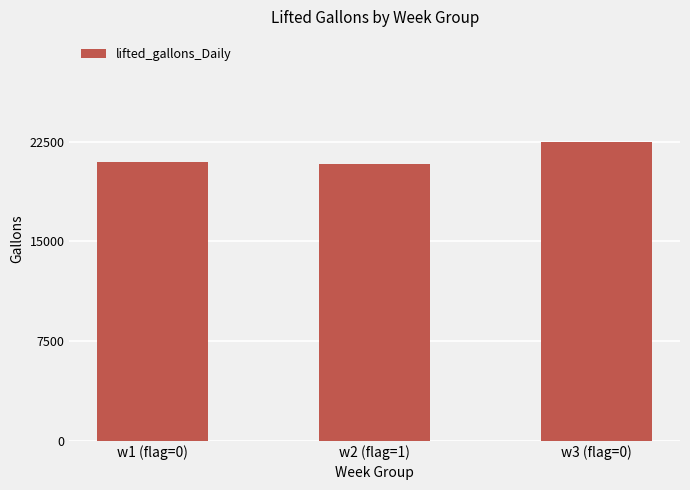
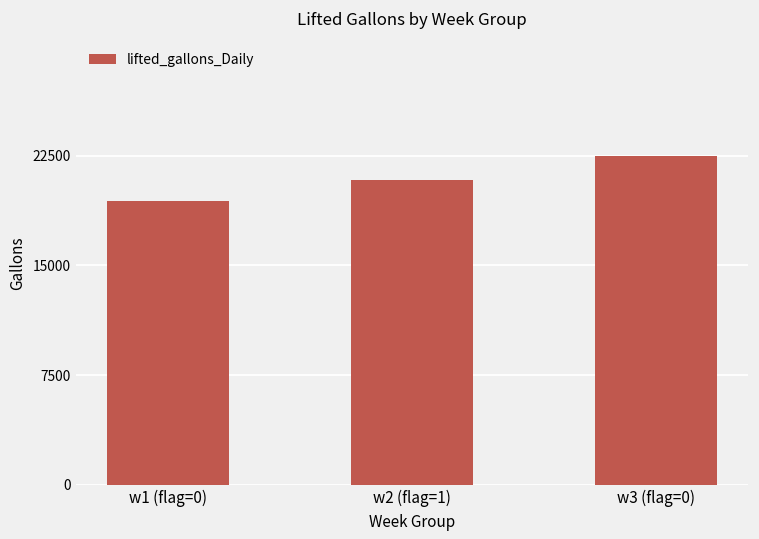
w1 (flag=0): 21000 -> 19400
